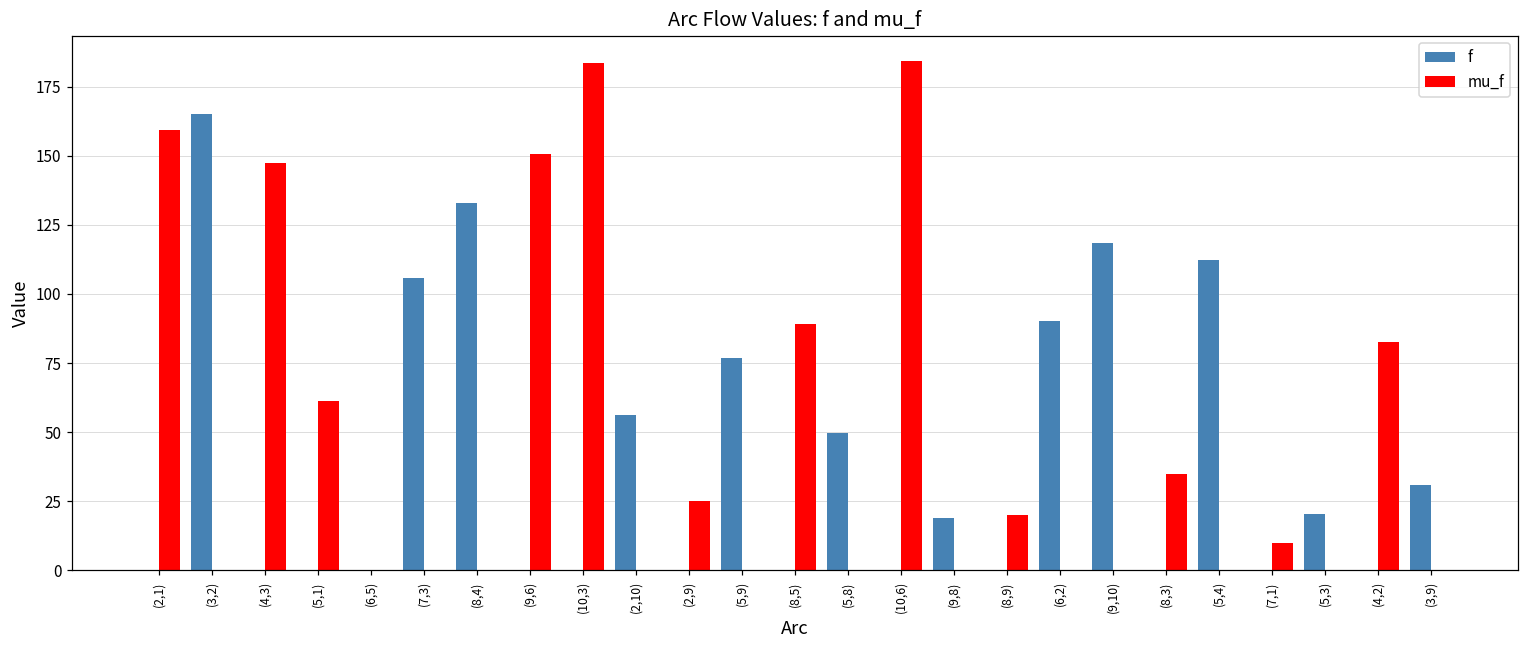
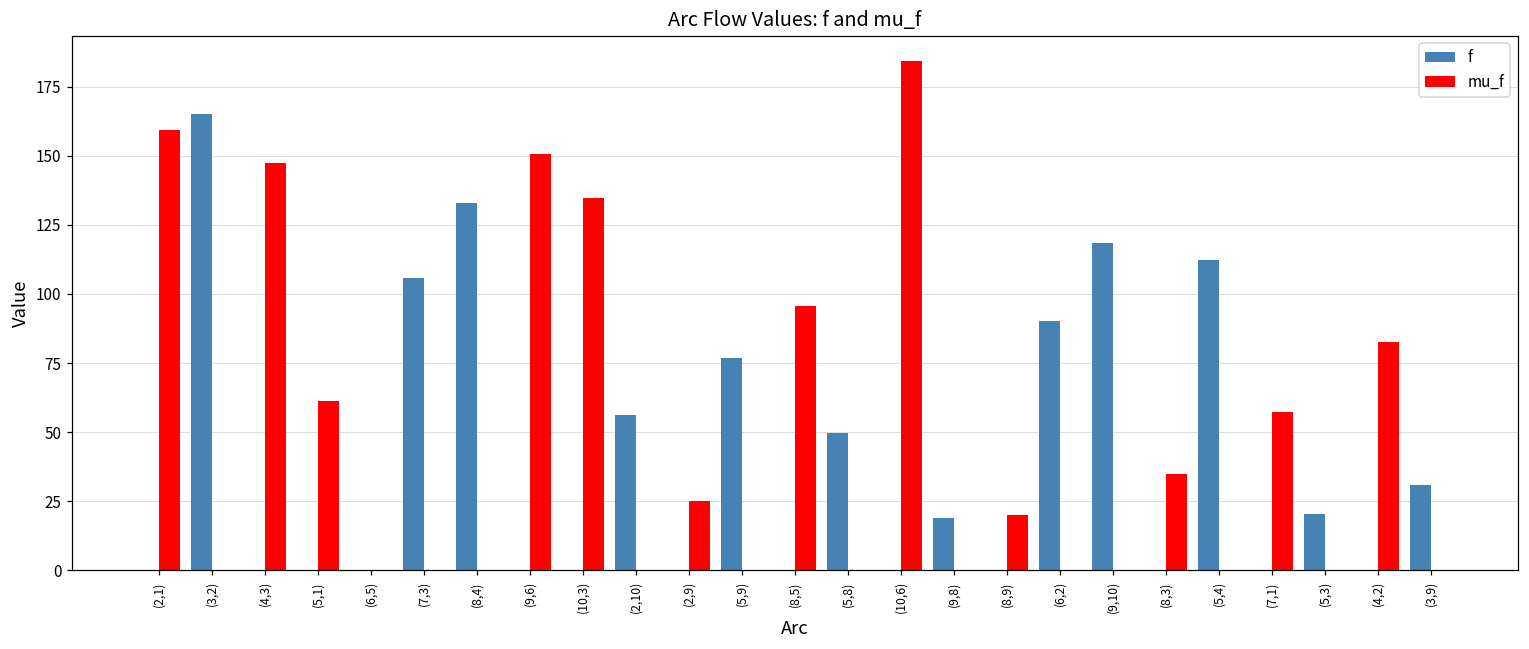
mu_f, (10,3): 183 -> 135
mu_f, (8,5): 89 -> 96
mu_f, (7,1): 10 -> 57
